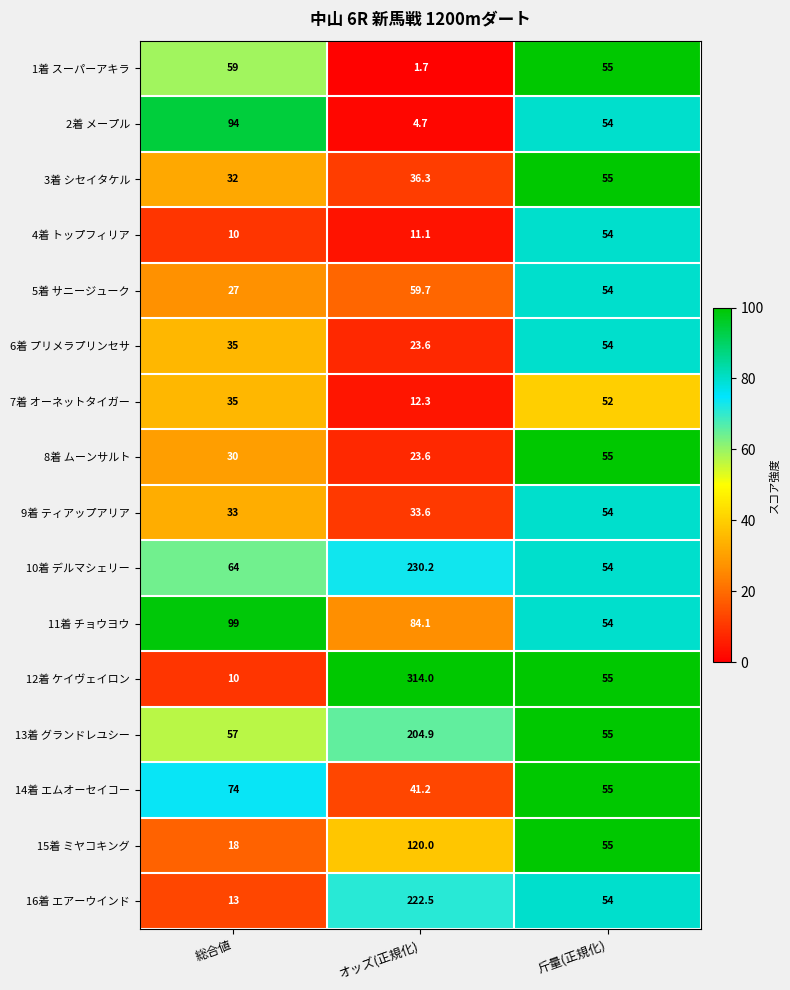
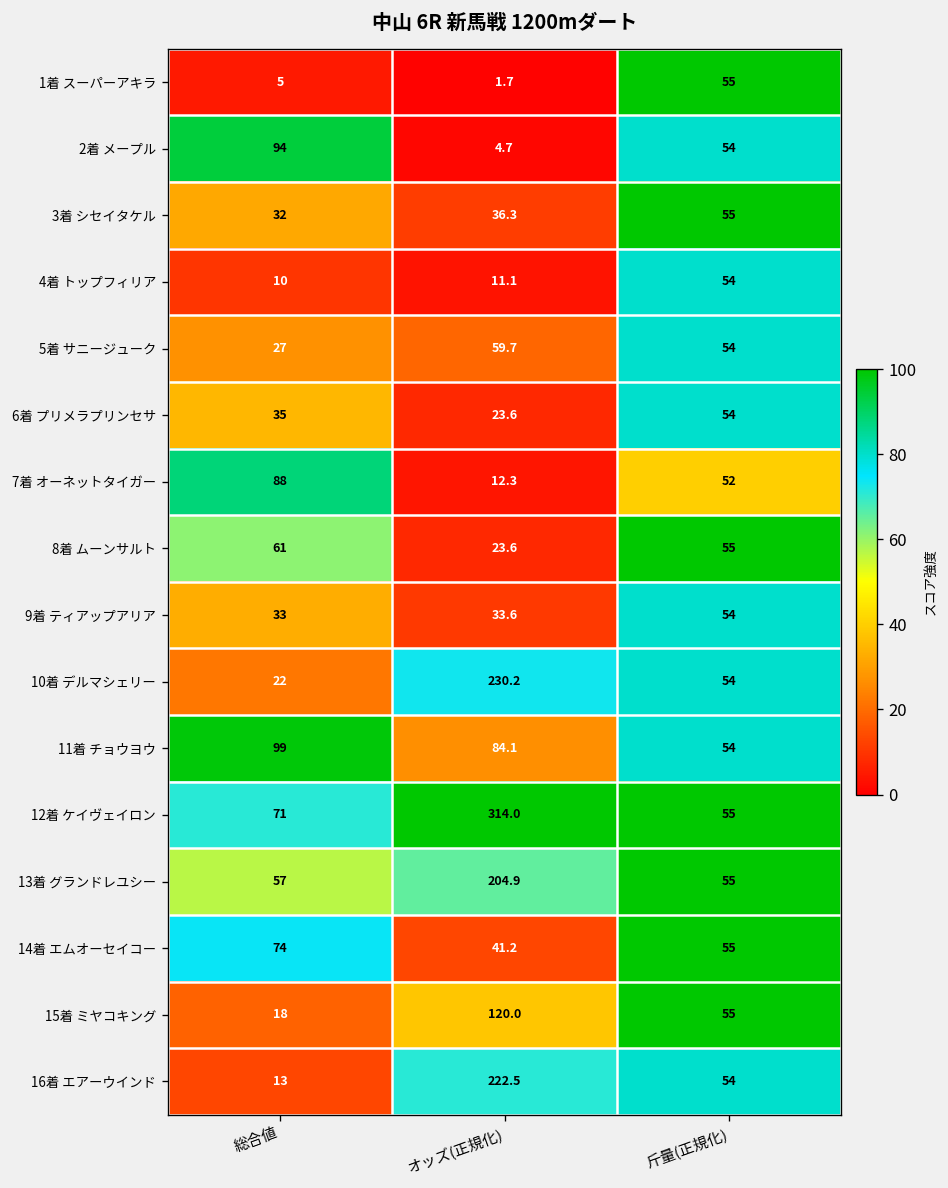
1着 スーパーアキラ, 総合値: 59 -> 5
7着 オーネットタイガー, 総合値: 35 -> 88
8着 ムーンサルト, 総合値: 30 -> 61
10着 デルマシェリー, 総合値: 64 -> 22
12着 ケイヴェイロン, 総合値: 10 -> 71
